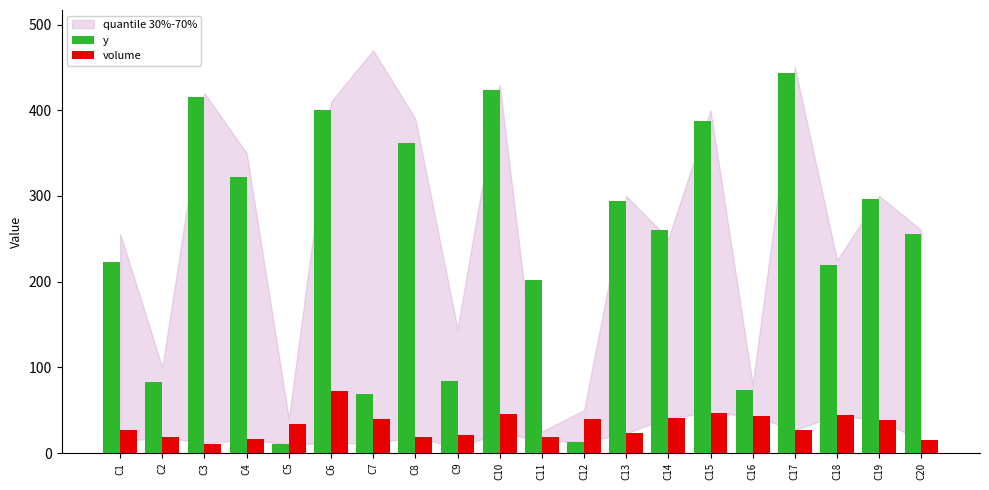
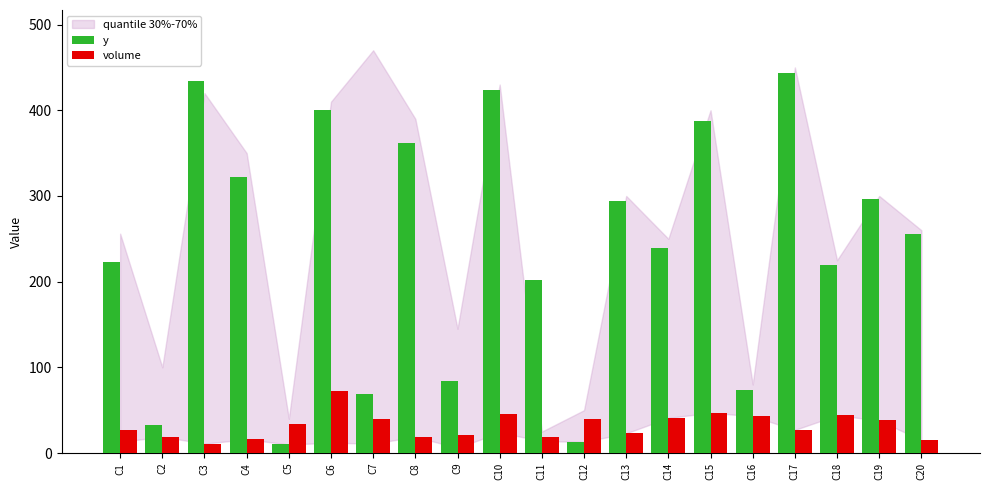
y, C2: 80 -> 30
y, C3: 420 -> 430
y, C14: 260 -> 240
